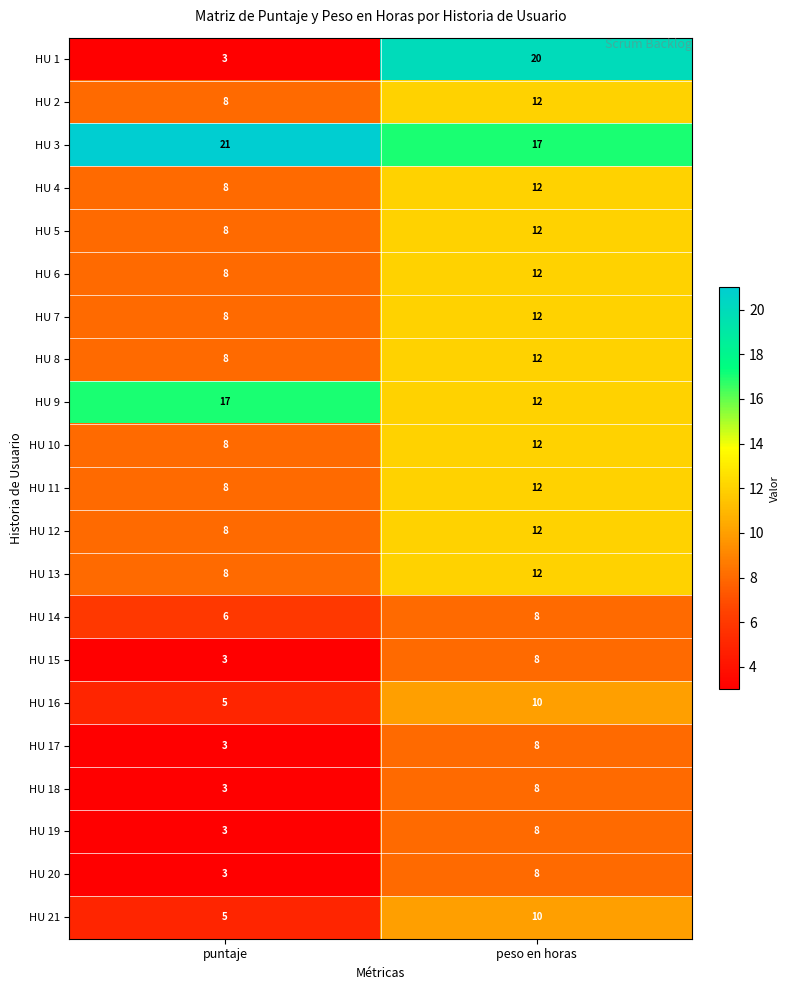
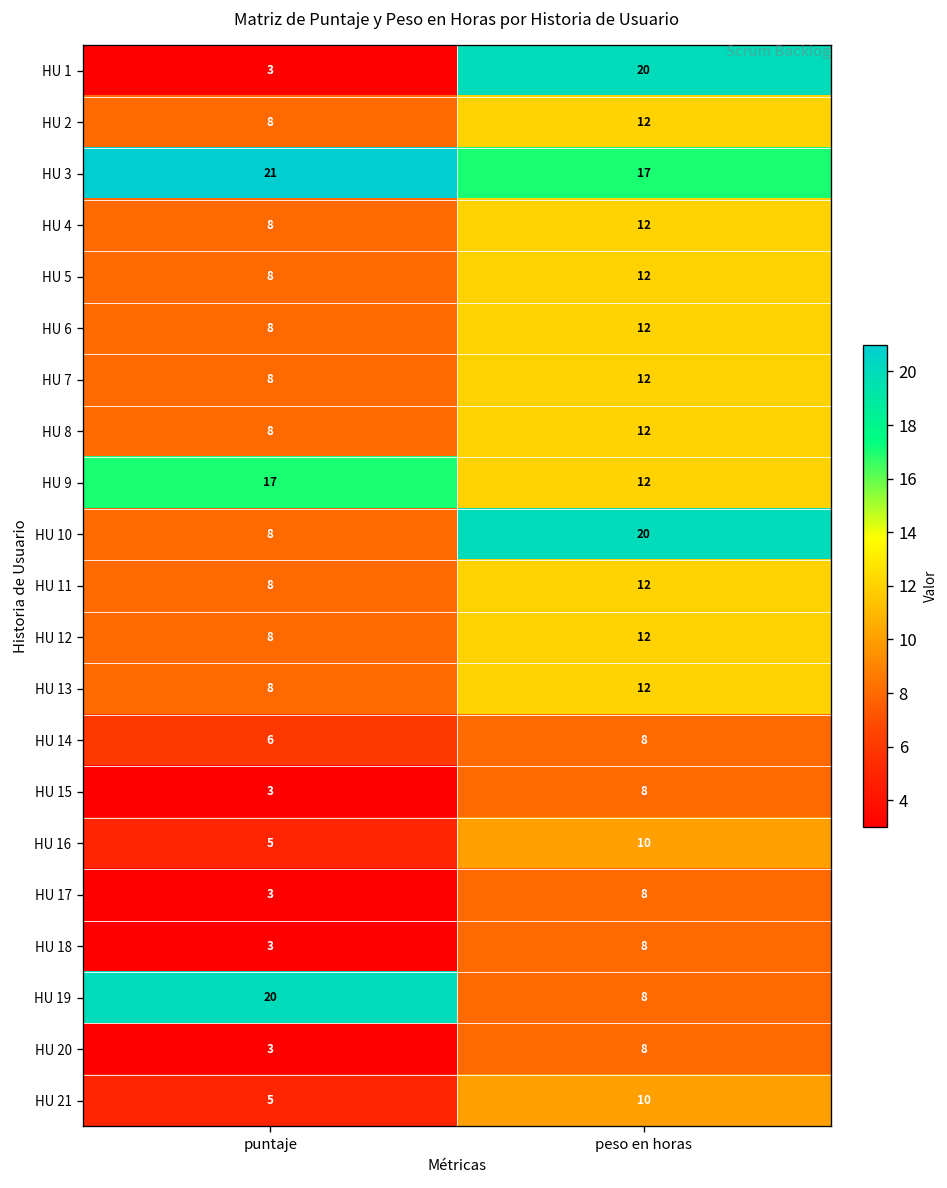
HU 10, peso en horas: 12 -> 20
HU 19, puntaje: 3 -> 20
